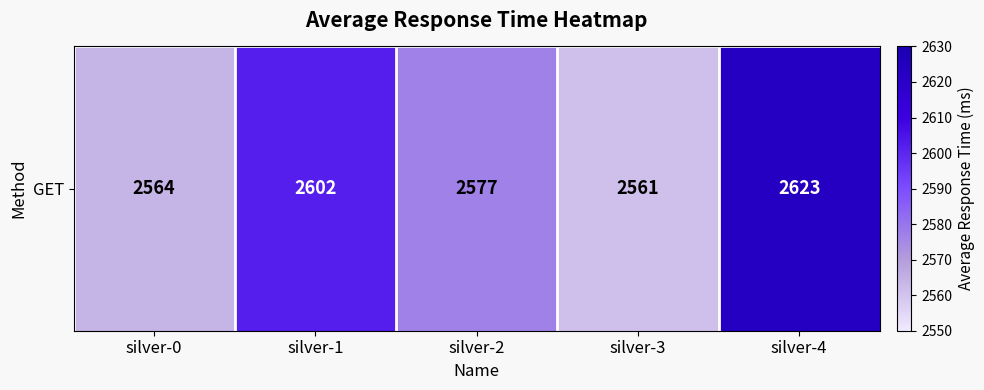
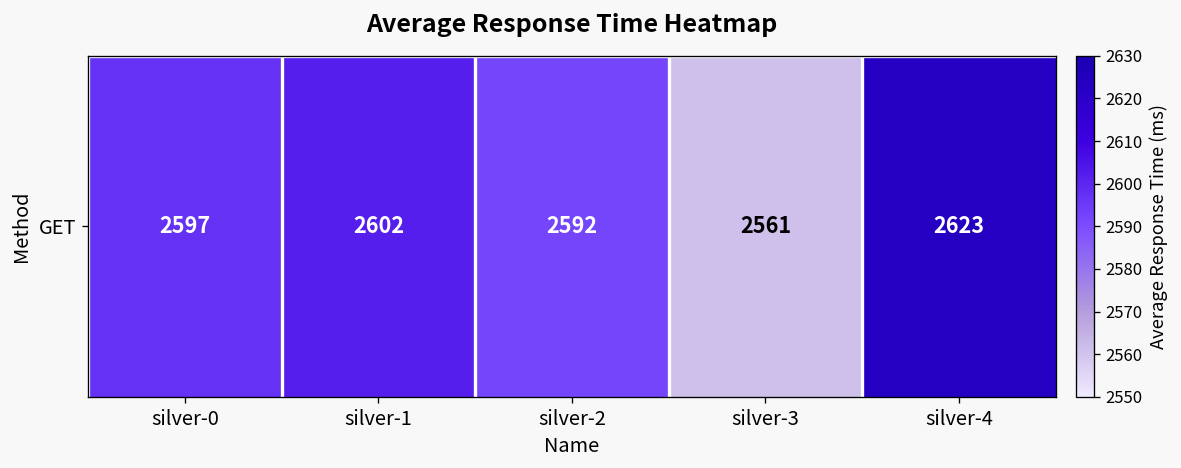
GET, silver-0: 2564 -> 2597
GET, silver-2: 2577 -> 2592
